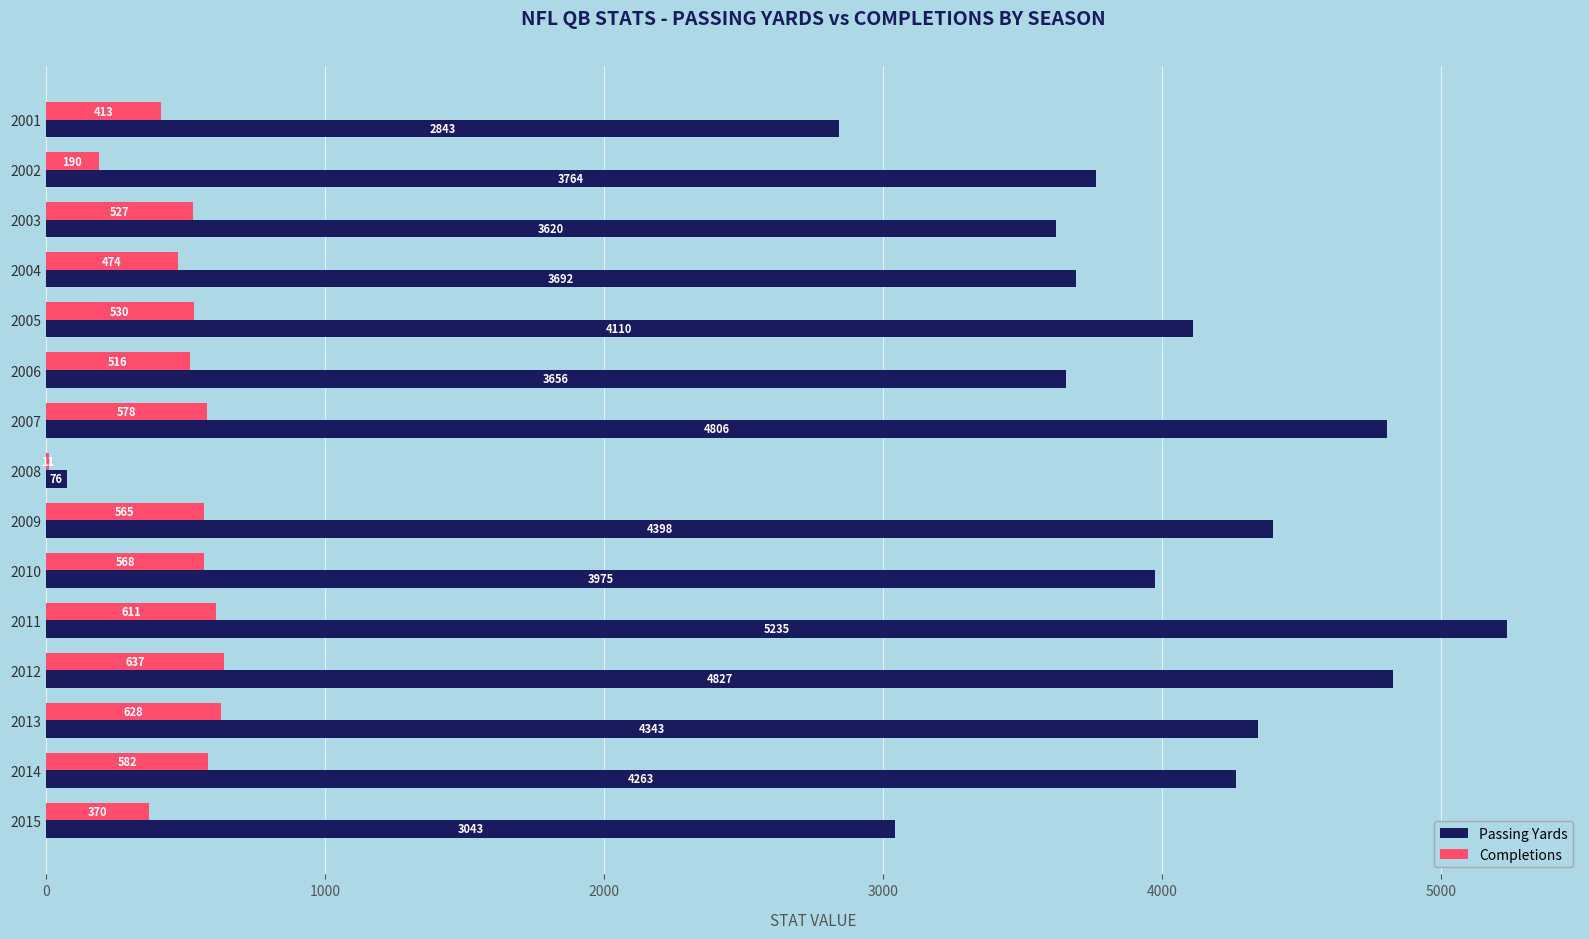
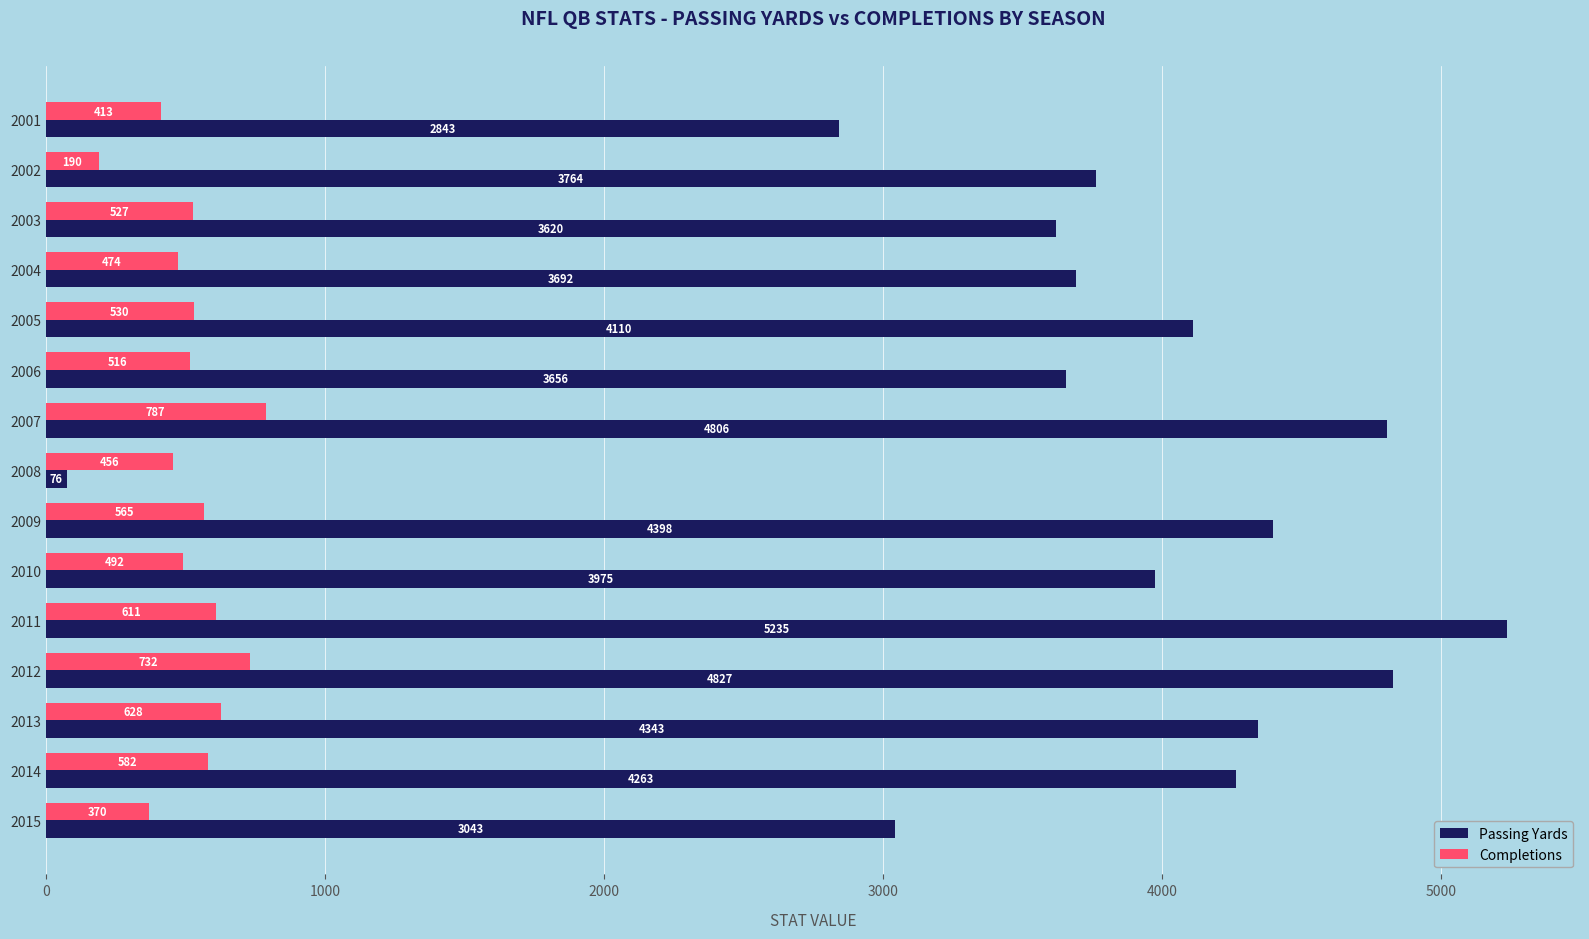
Completions, 2007: 578 -> 787
Completions, 2008: 11 -> 456
Completions, 2010: 568 -> 492
Completions, 2012: 637 -> 732
